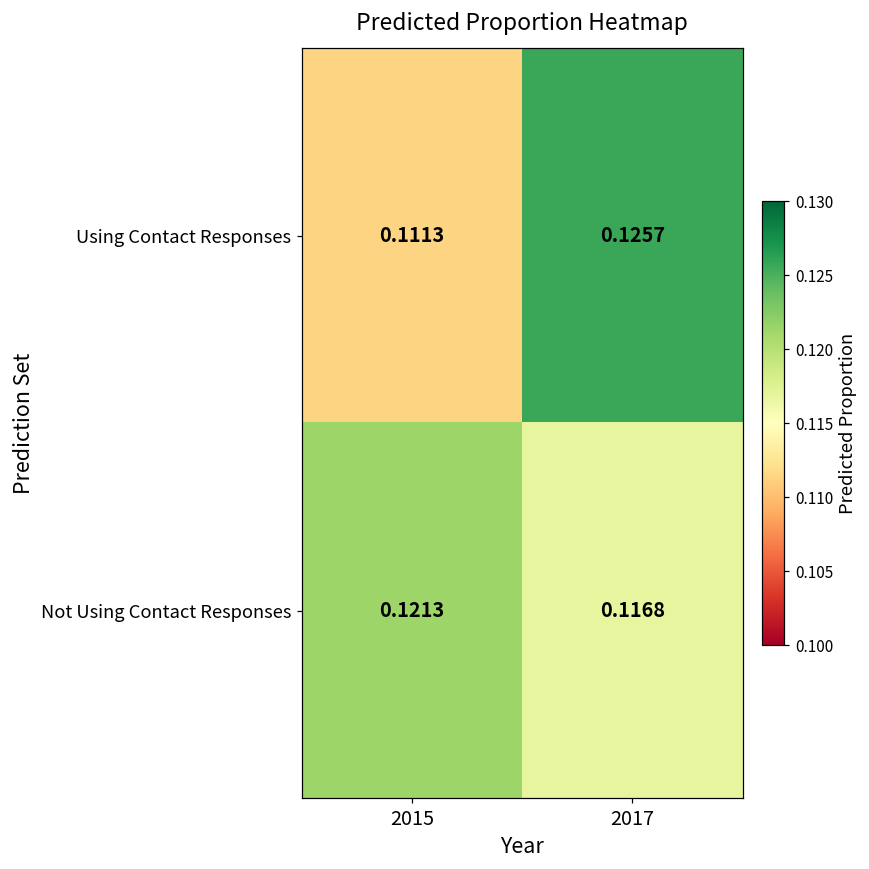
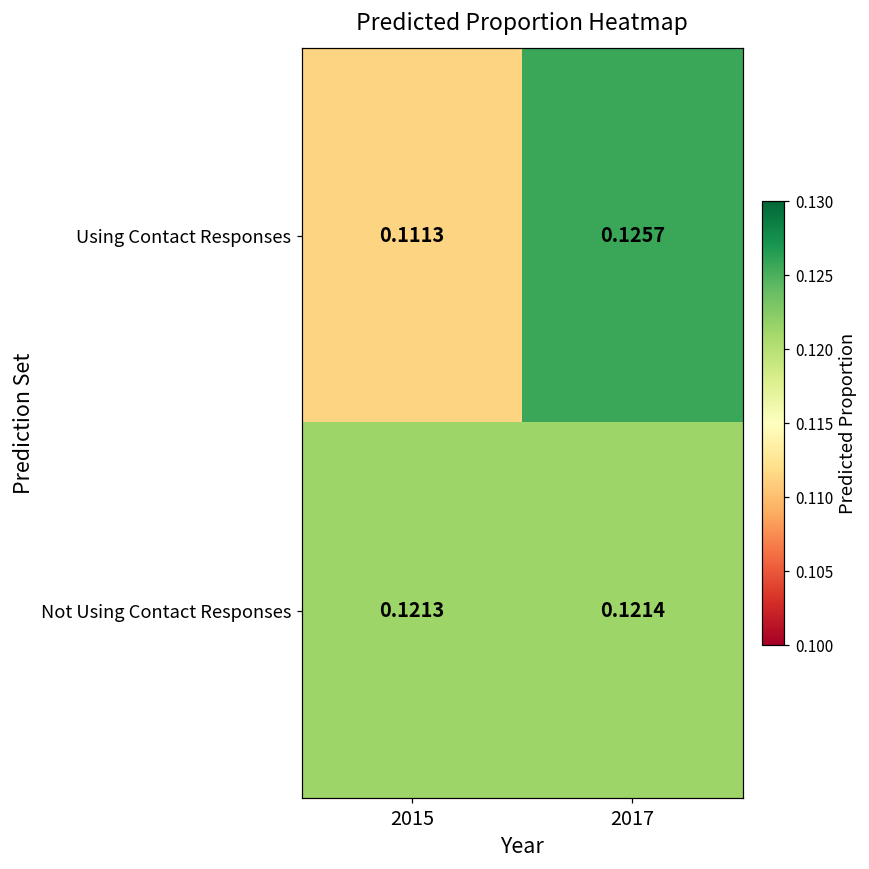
Not Using Contact Responses, 2017: 0.1168 -> 0.1214
